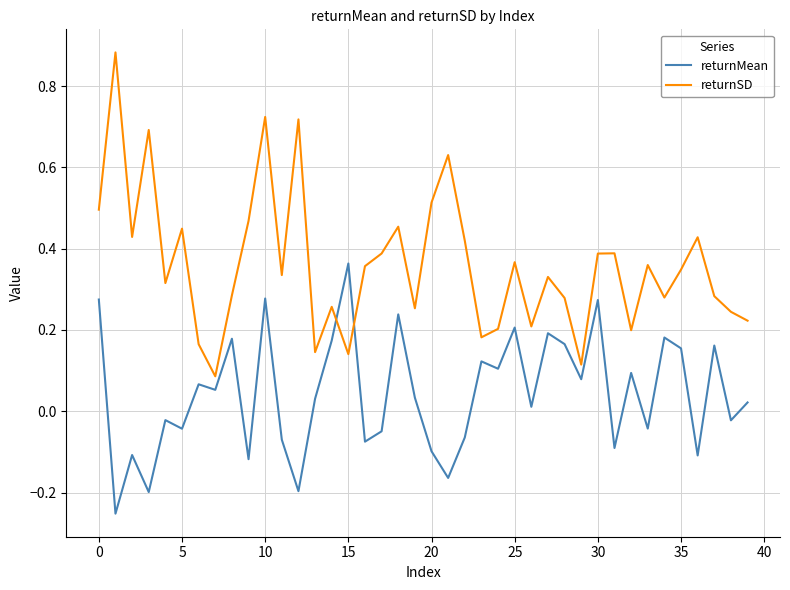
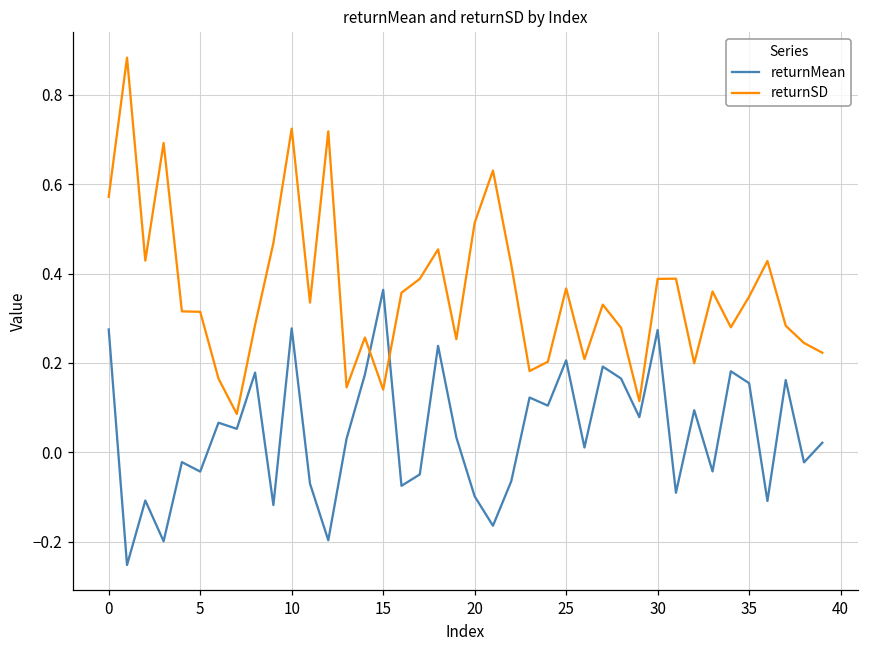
returnSD, 0: 0.50 -> 0.57
returnSD, 5: 0.45 -> 0.31
